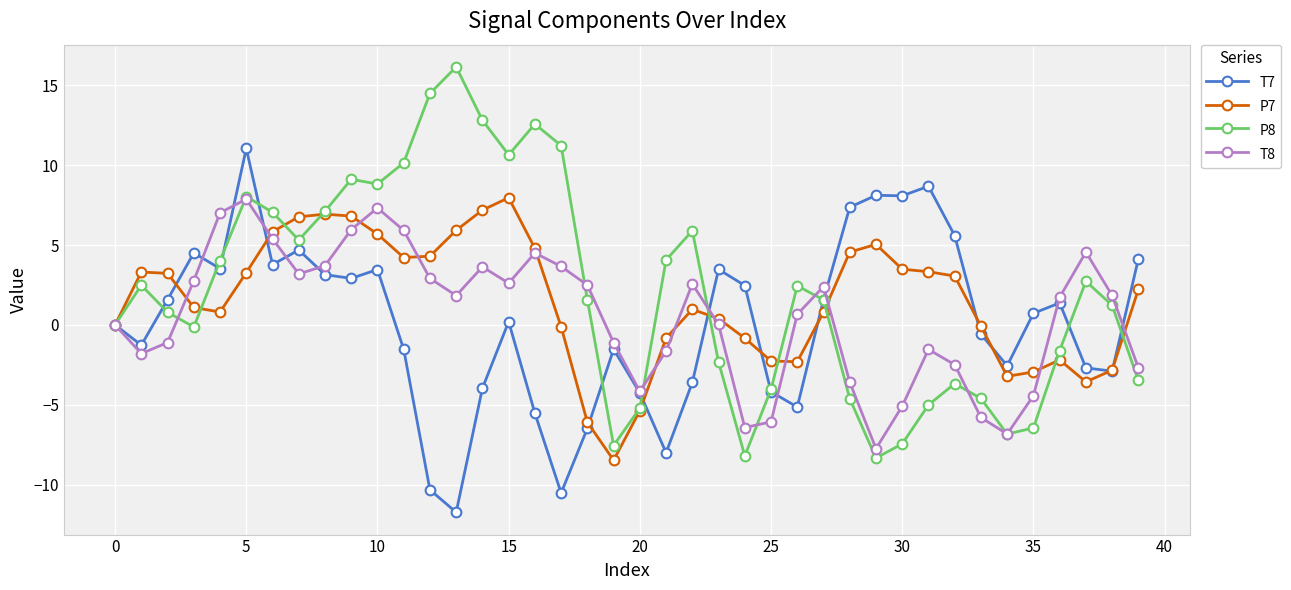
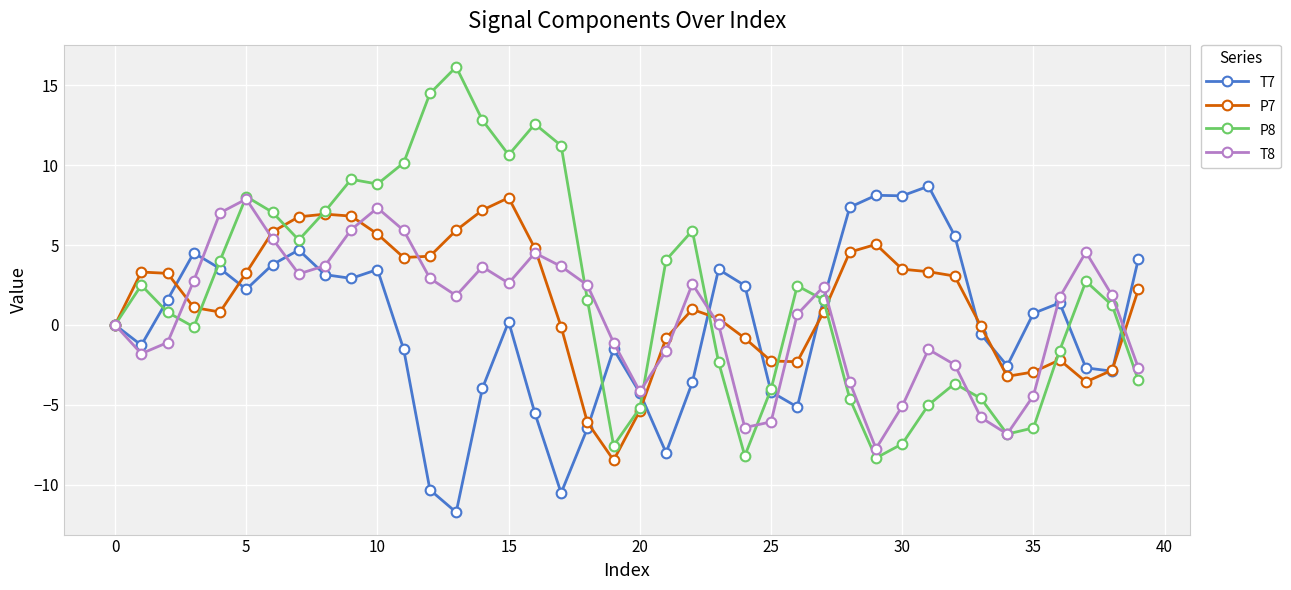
T7, 5: 11.0 -> 2.2
